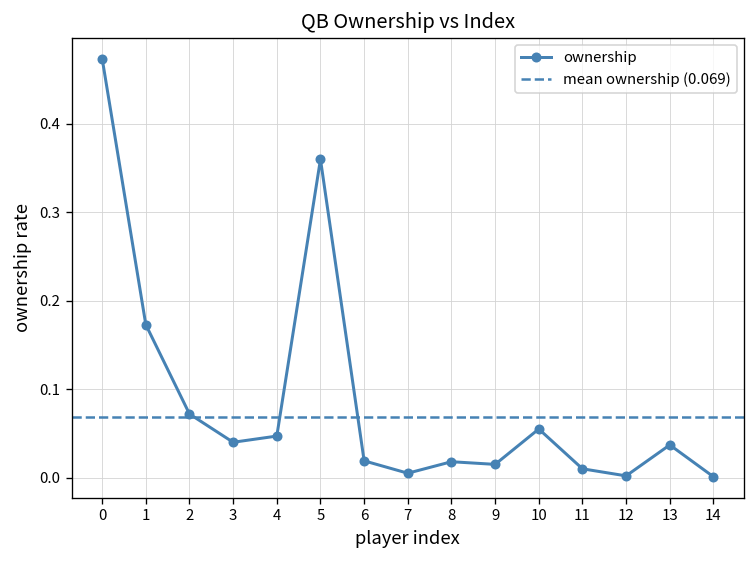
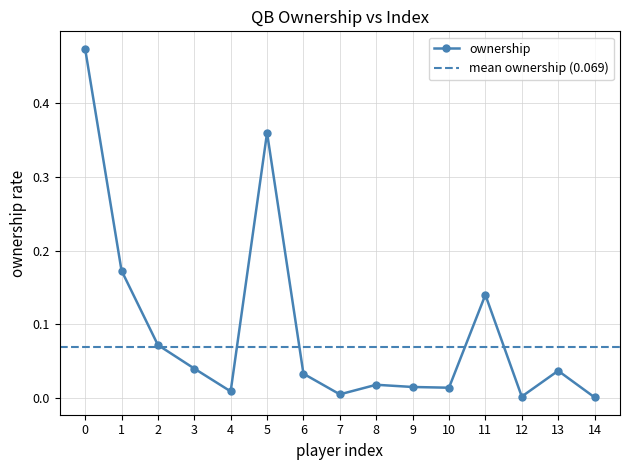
4: 0.05 -> 0.01
6: 0.02 -> 0.03
10: 0.06 -> 0.01
11: 0.01 -> 0.14
